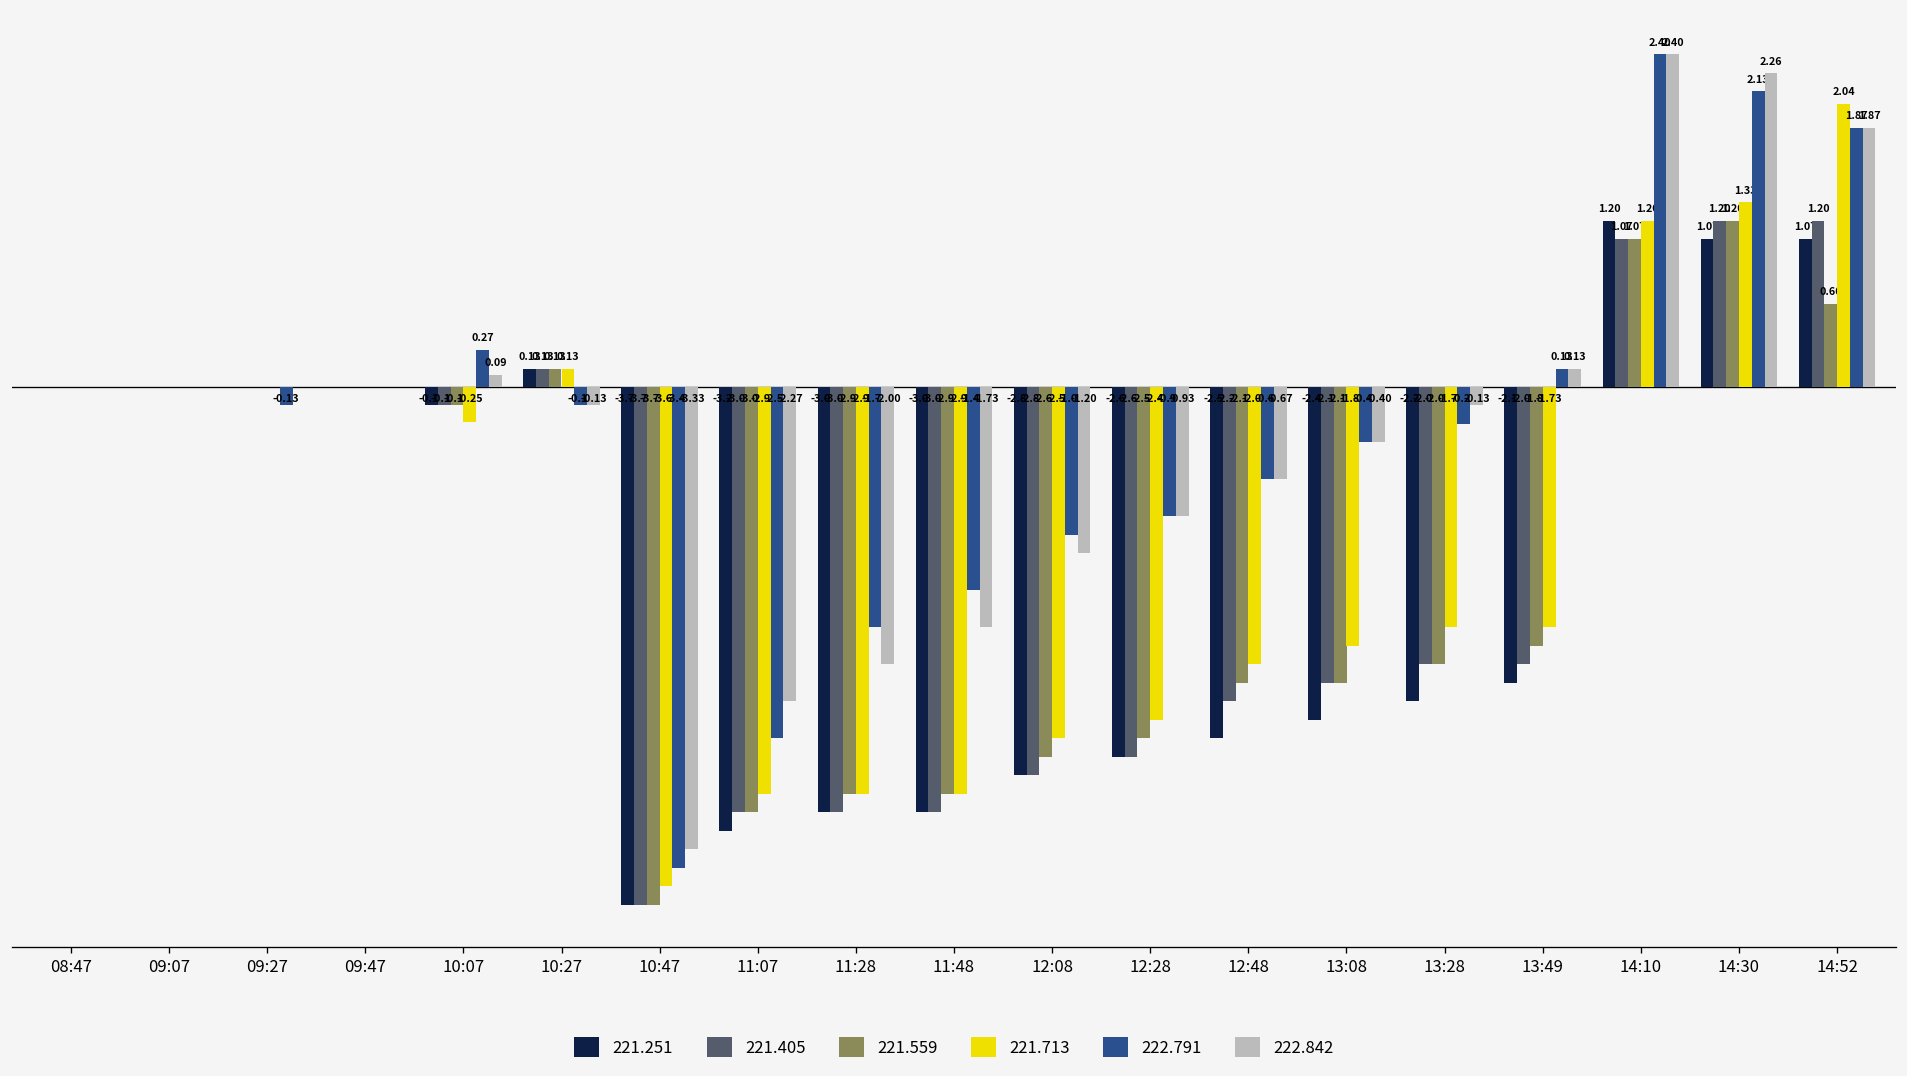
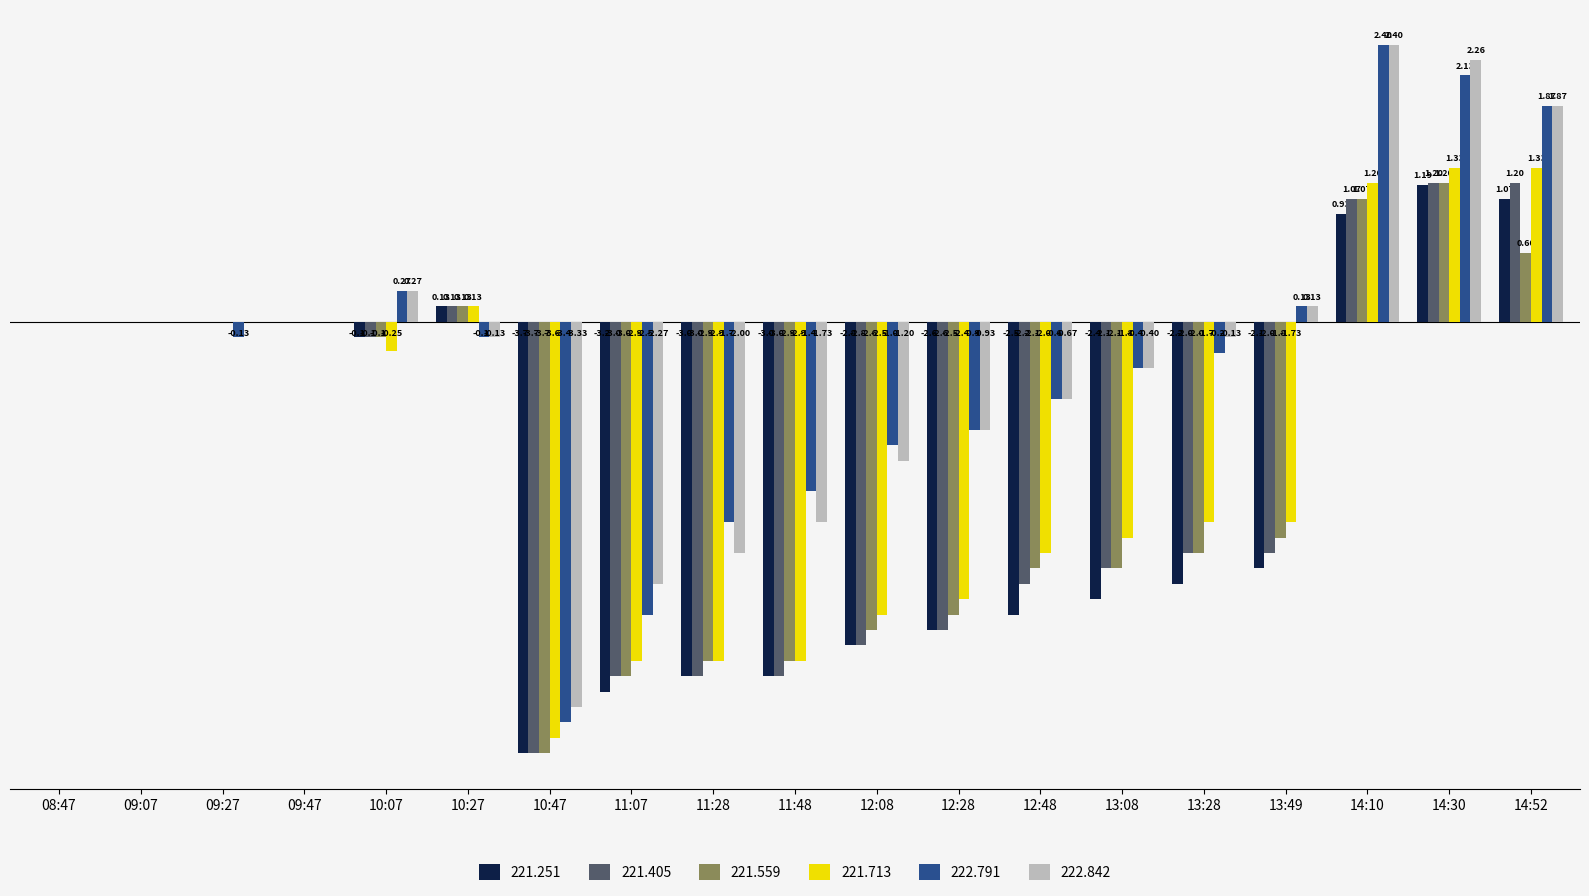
222.842, 10:07: 0.09 -> 0.27
221.251, 14:10: 1.20 -> 0.93
221.251, 14:30: 1.07 -> 1.19
221.713, 14:52: 2.04 -> 1.33
